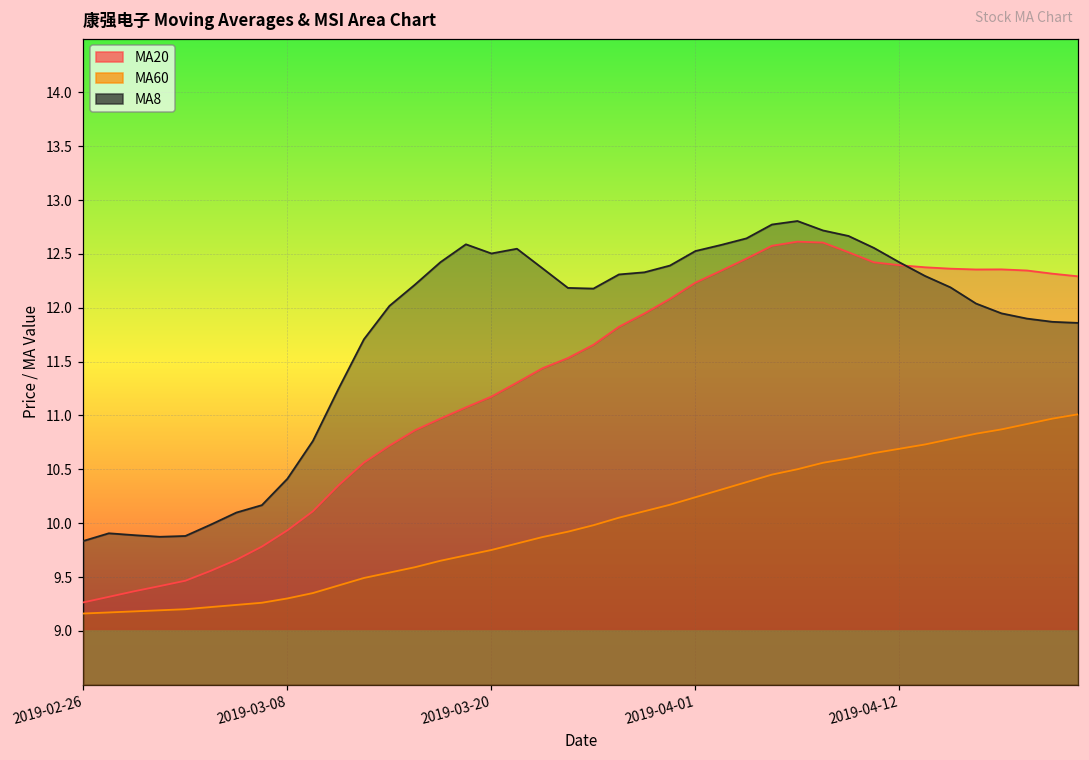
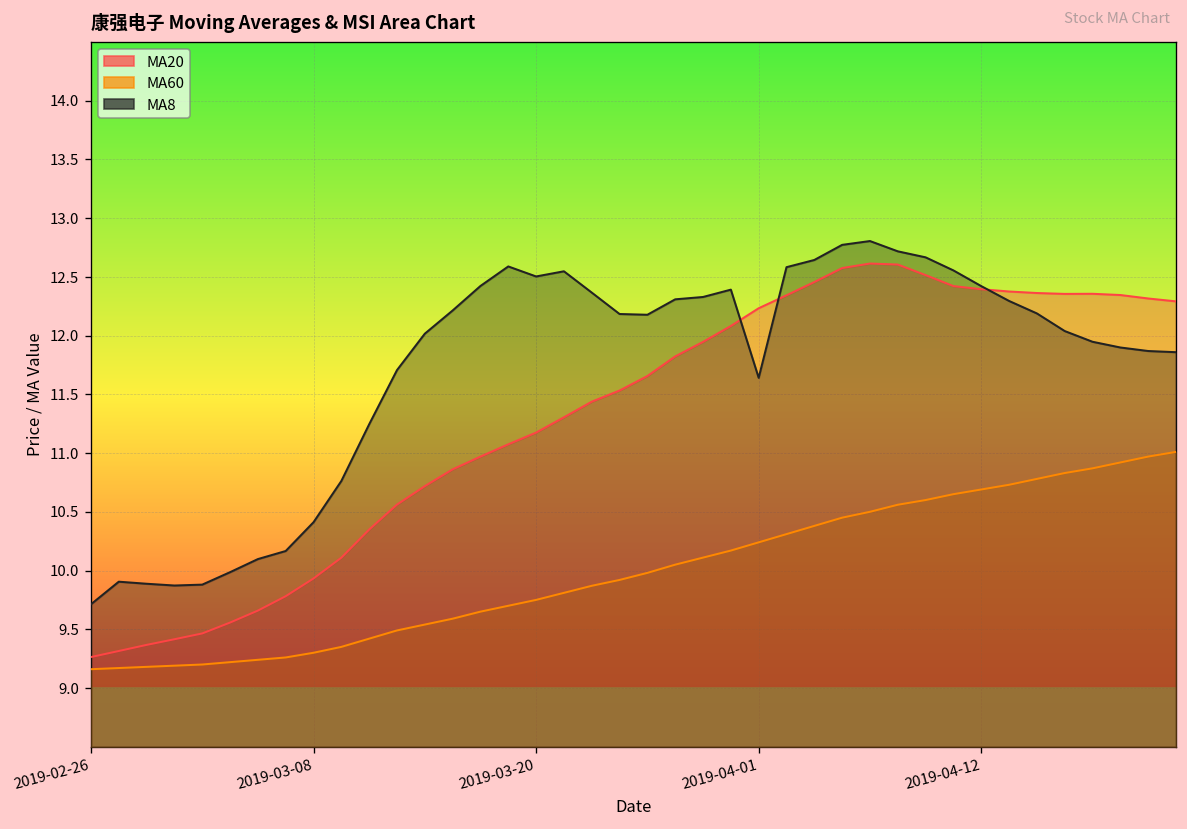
MA8, 2019-02-26: 9.8 -> 9.7
MA8, 2019-04-01: 12.5 -> 11.6
